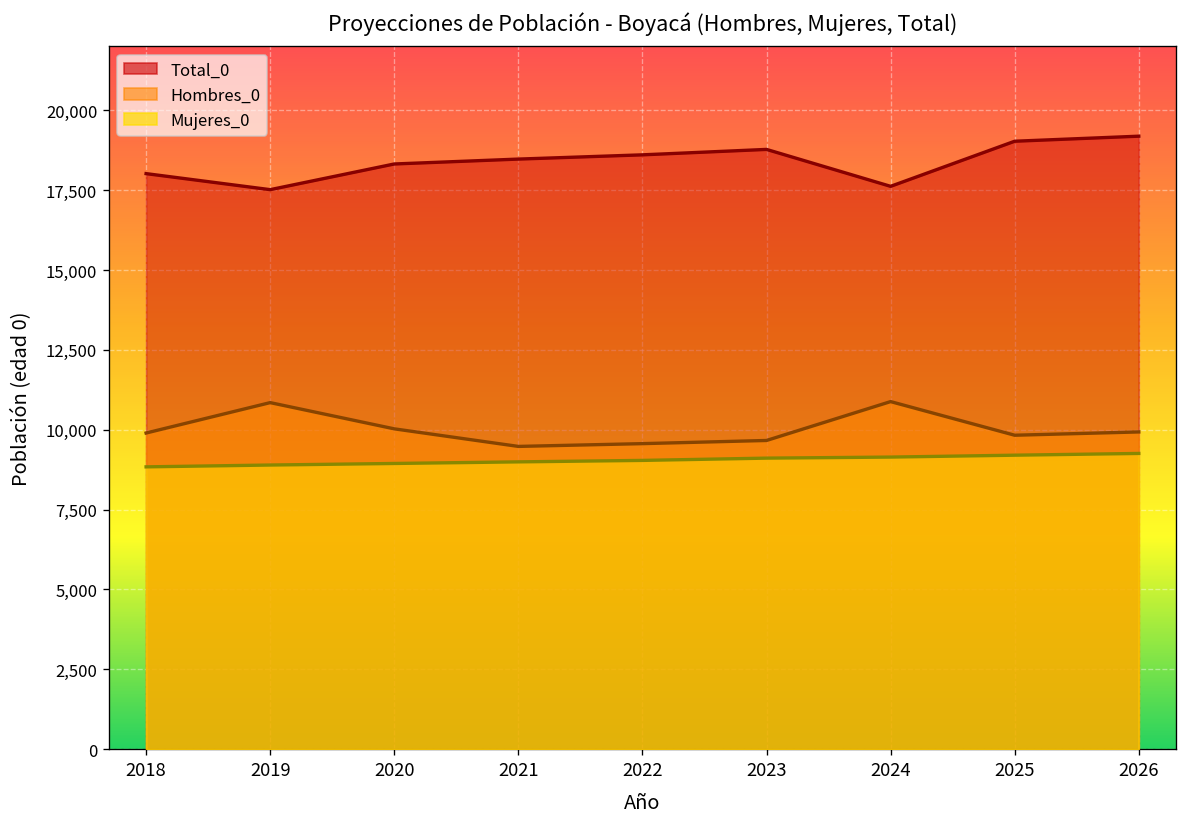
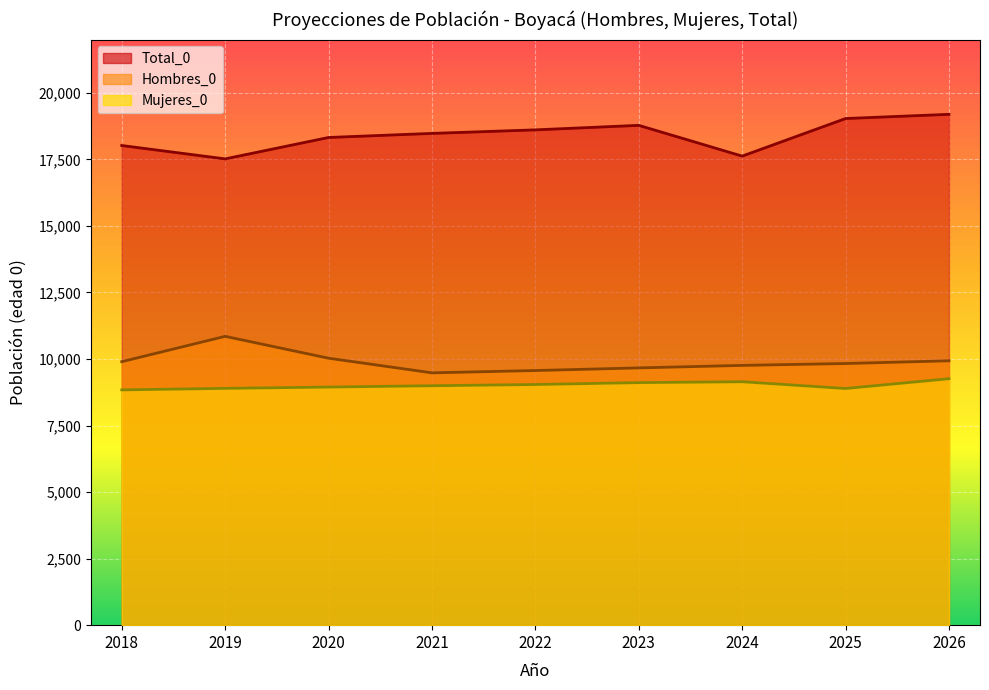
Hombres_0, 2024: 10,900 -> 9,800
Mujeres_0, 2025: 9,200 -> 8,900
